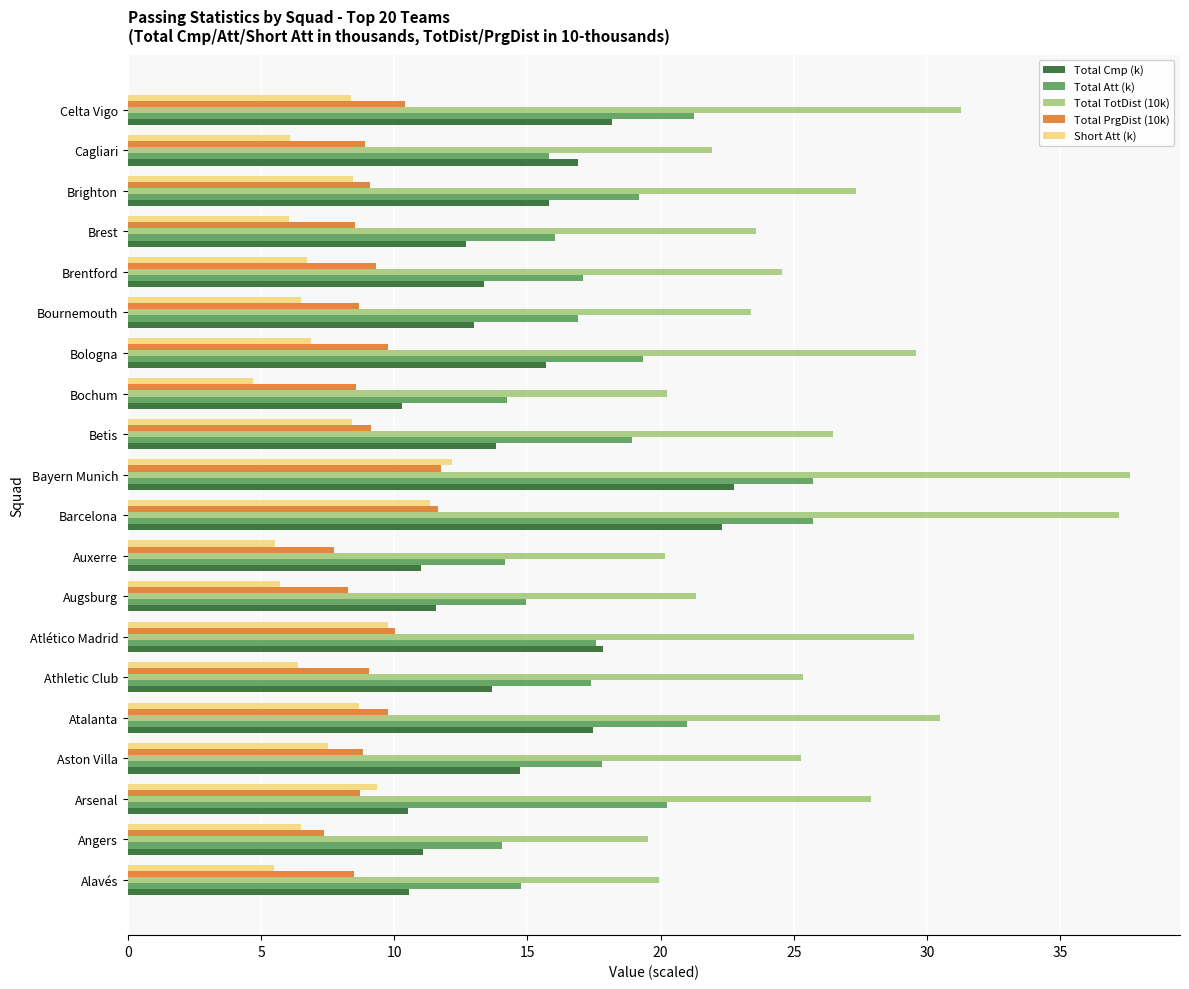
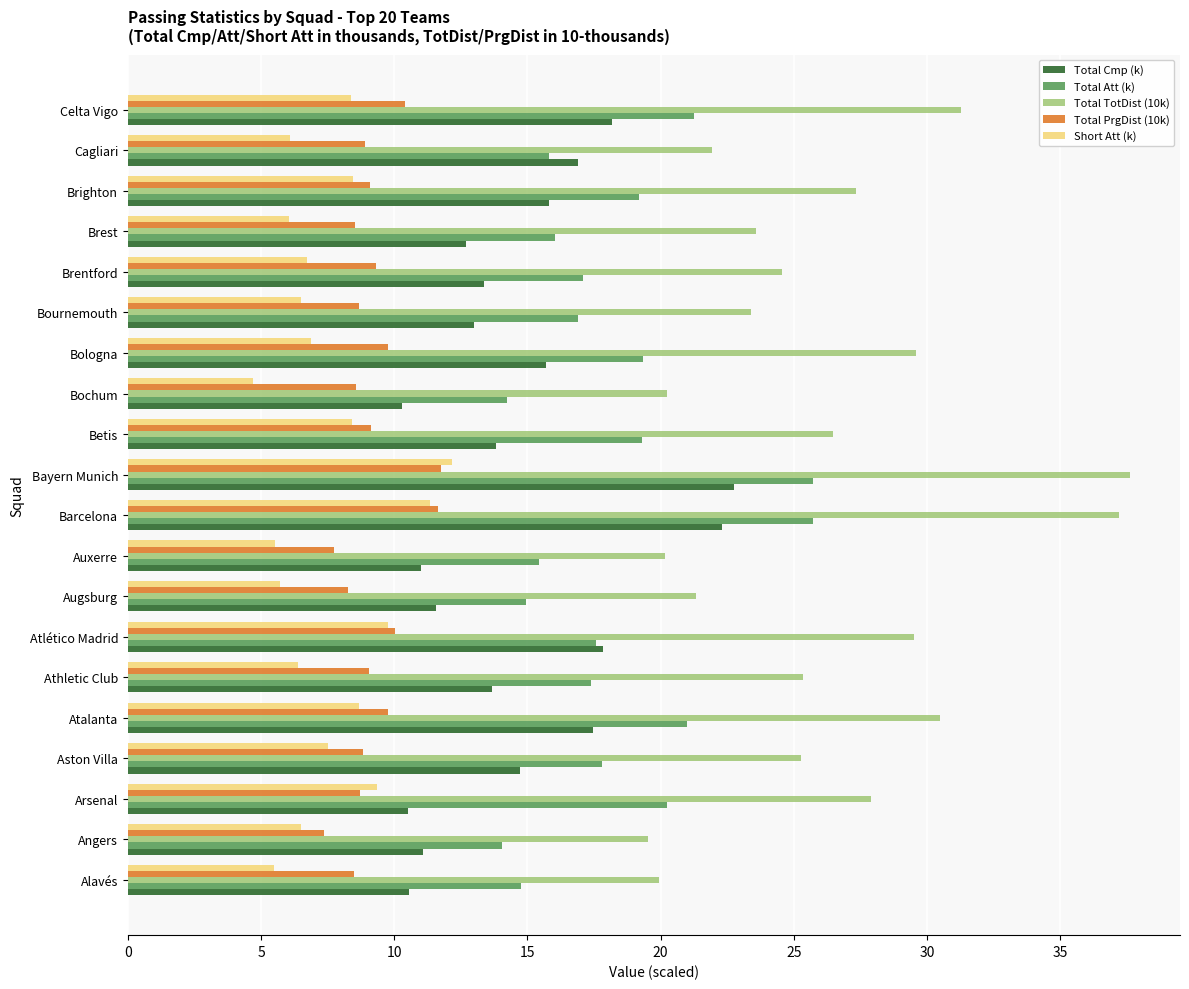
Total Att (k), Betis: 18.9 -> 19.3
Total Att (k), Auxerre: 14.2 -> 15.4
